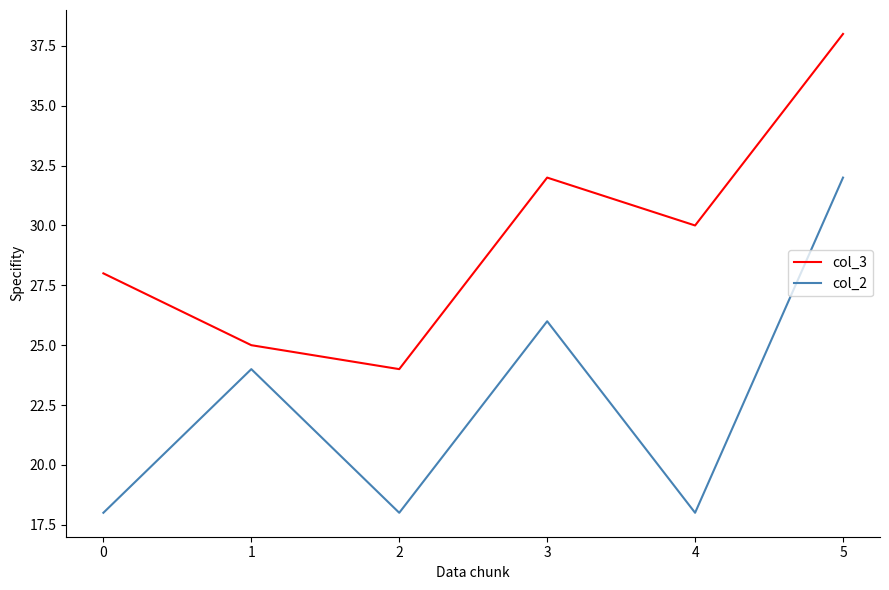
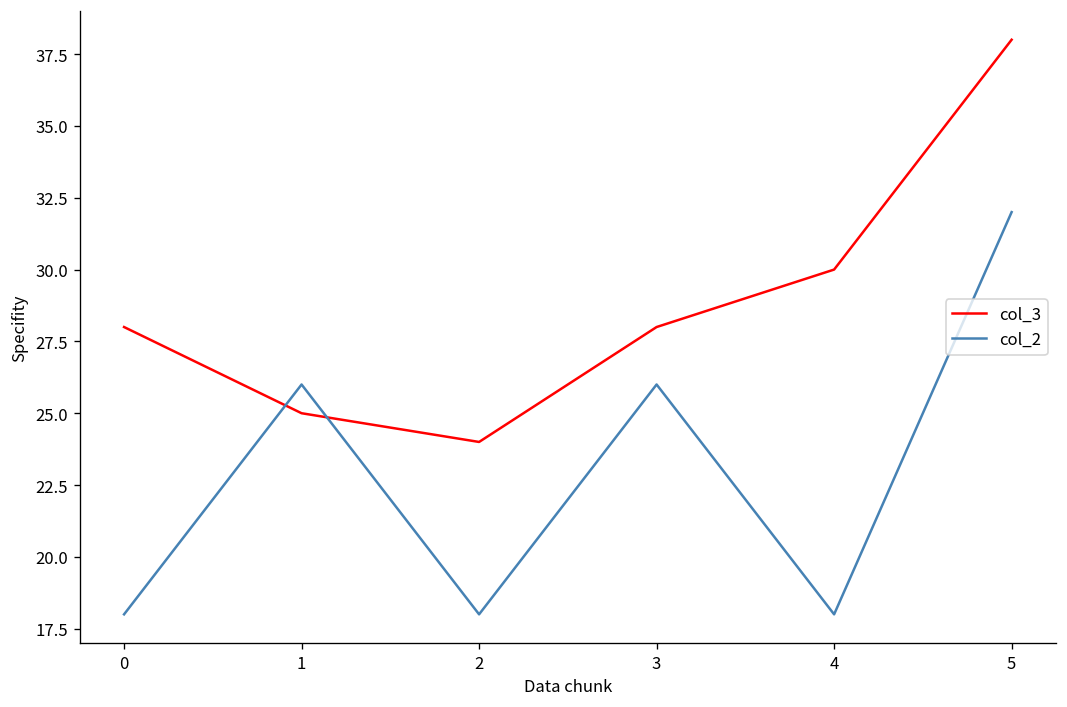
col_2, 1: 24 -> 26
col_3, 3: 32 -> 28
